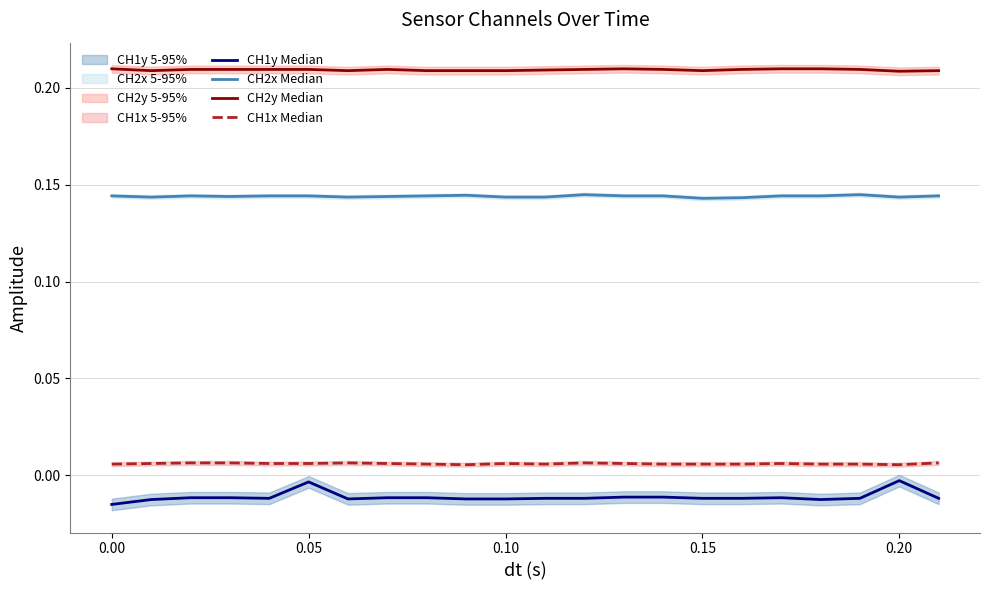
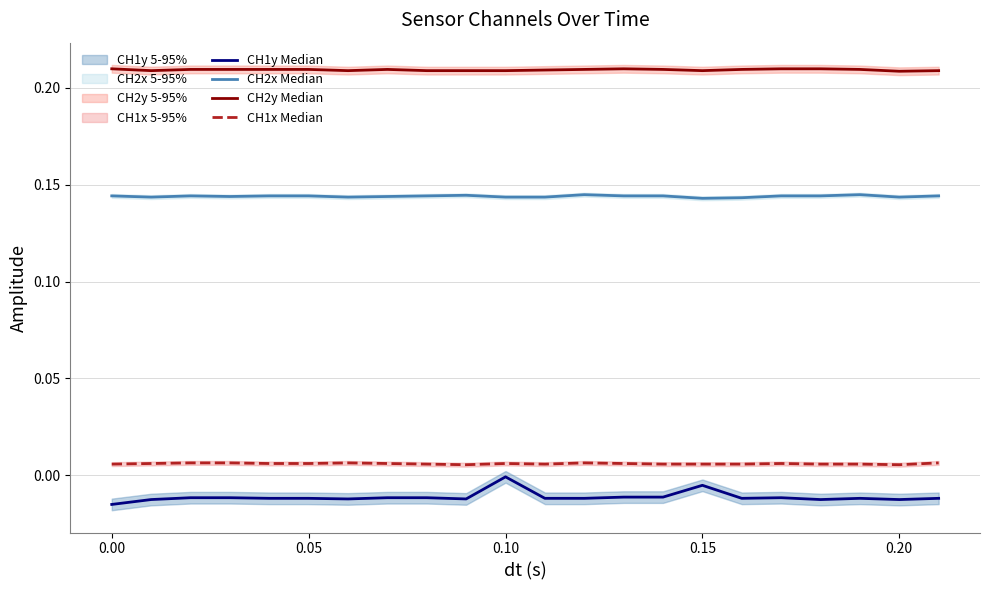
CH1y Median, 0.05: -0.003 -> -0.012
CH1y Median, 0.10: -0.012 -> -0.001
CH1y Median, 0.15: -0.012 -> -0.005
CH1y Median, 0.20: -0.003 -> -0.013
